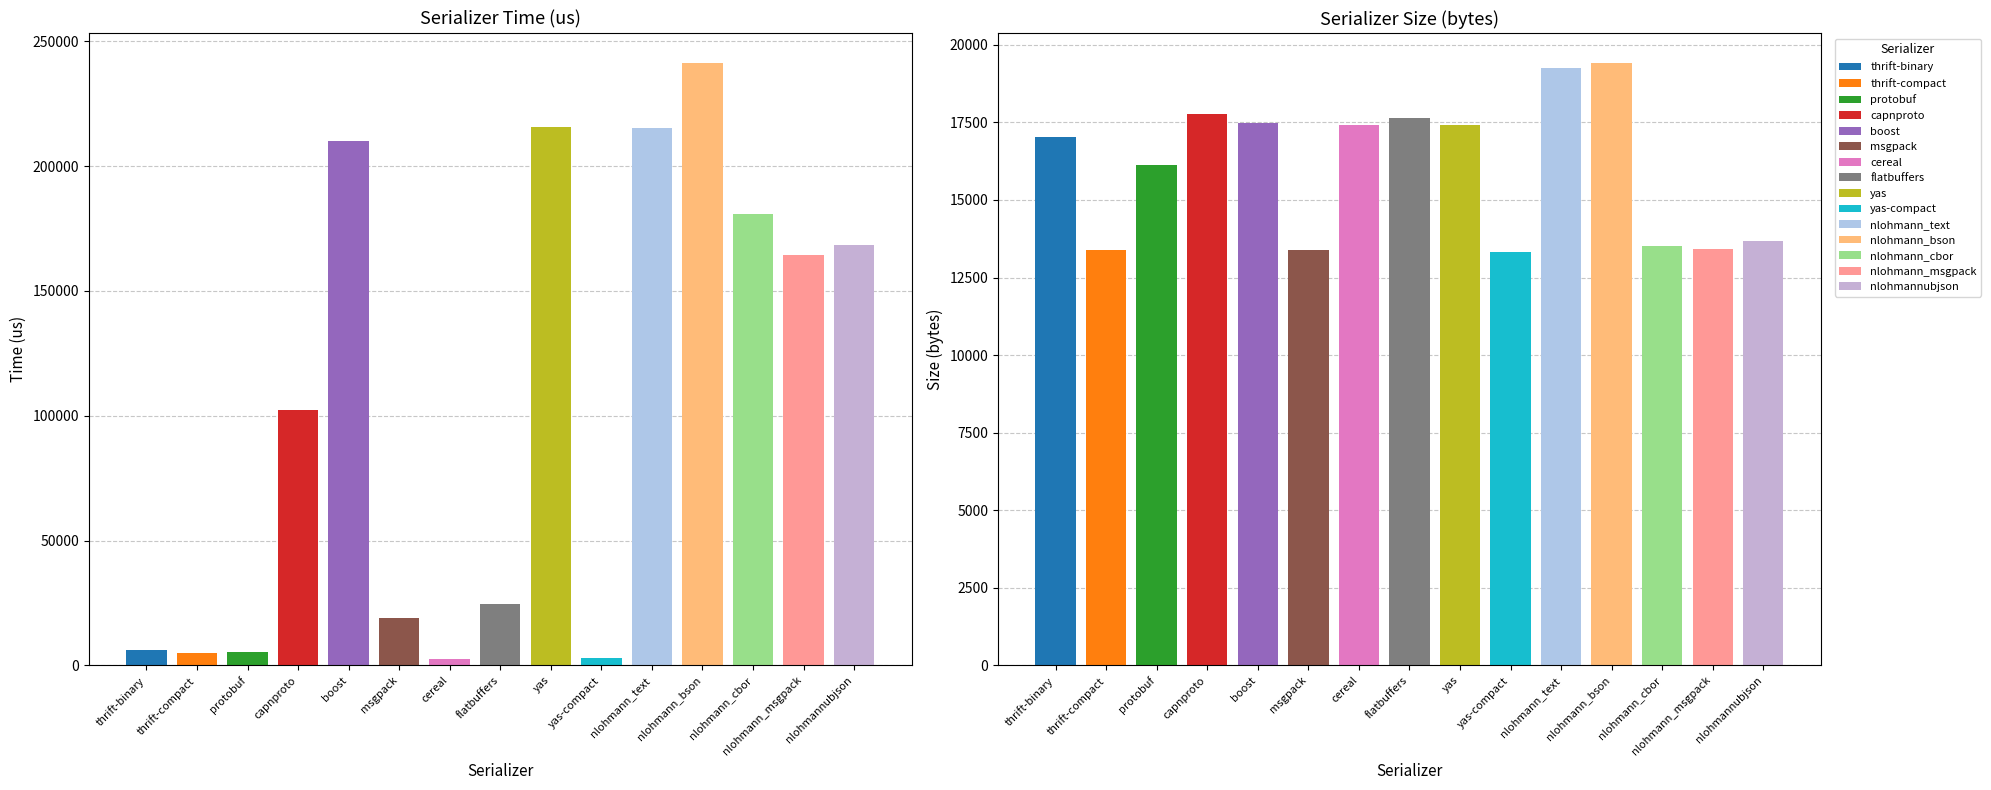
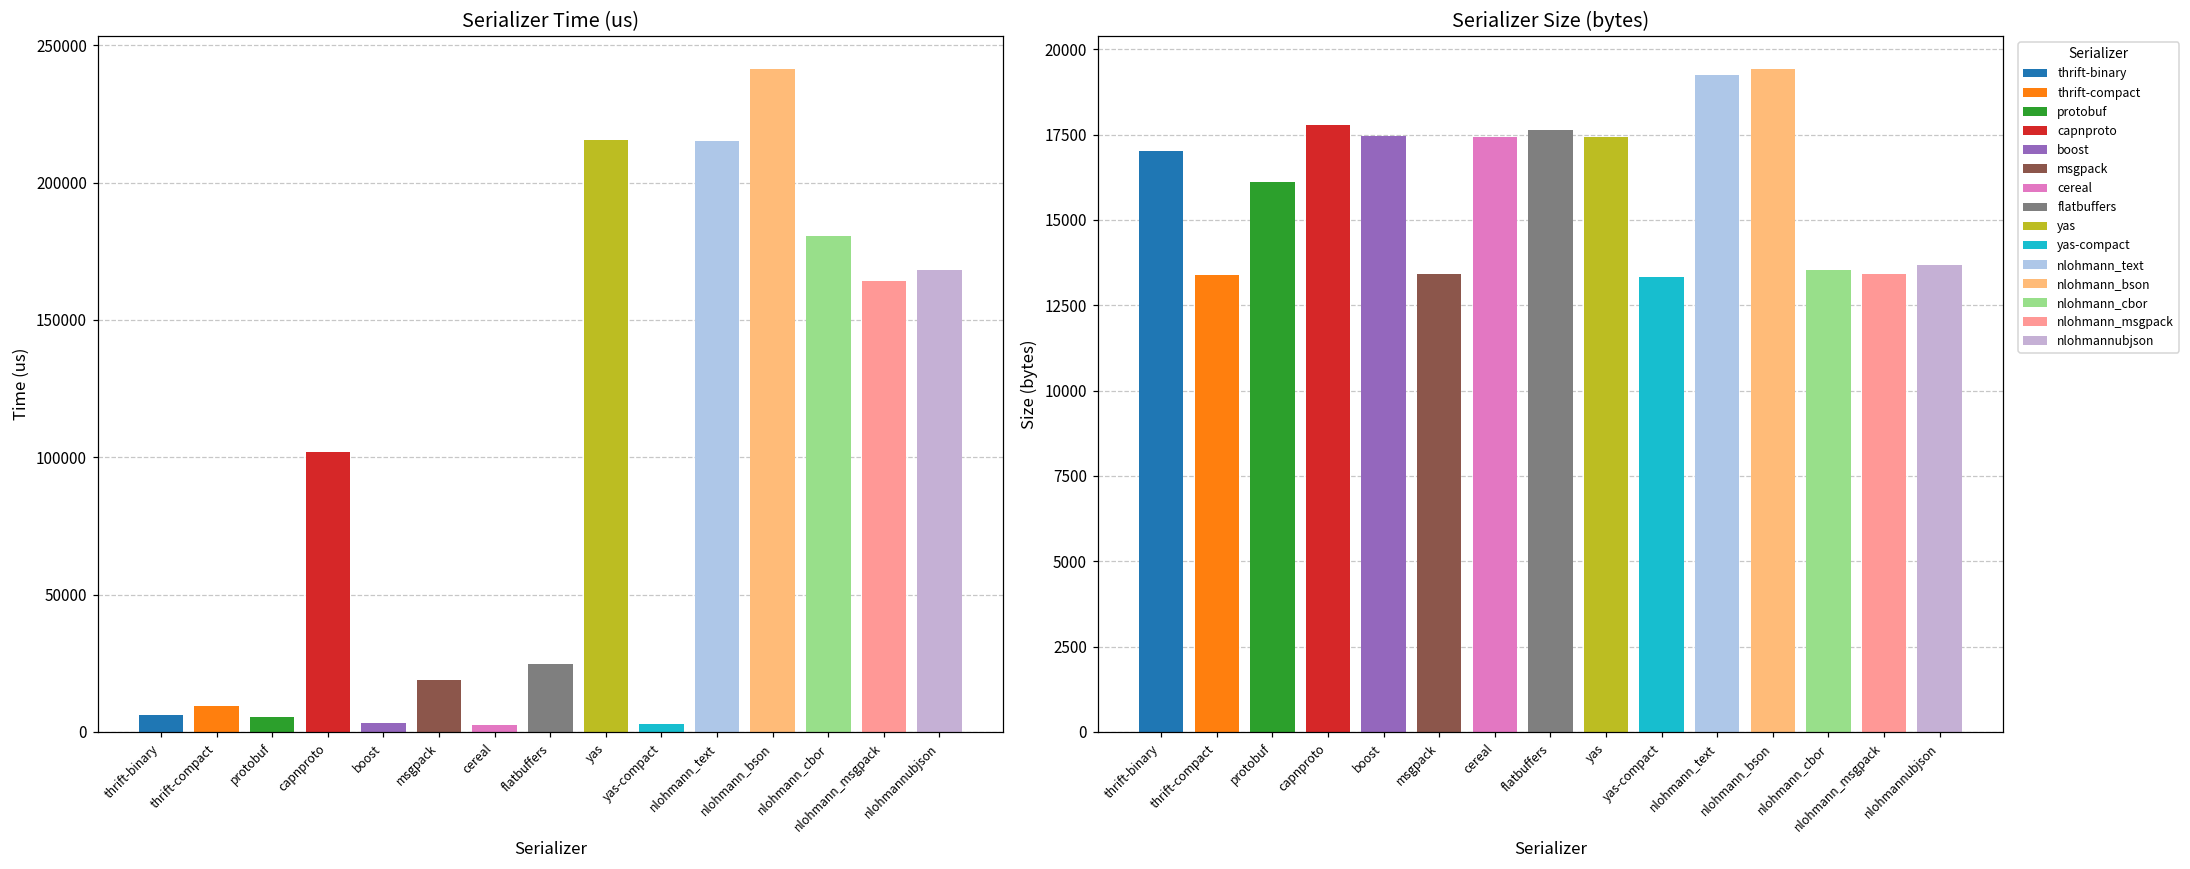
Serializer Time (us), thrift-compact: 5000 -> 9000
Serializer Time (us), boost: 210000 -> 3000
